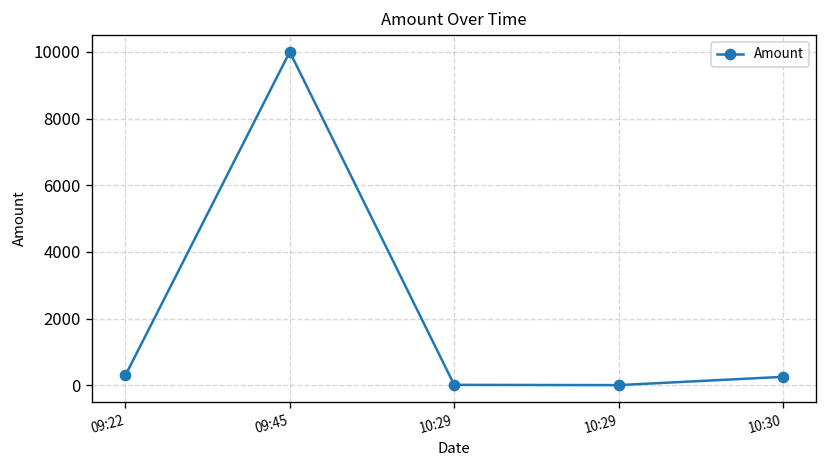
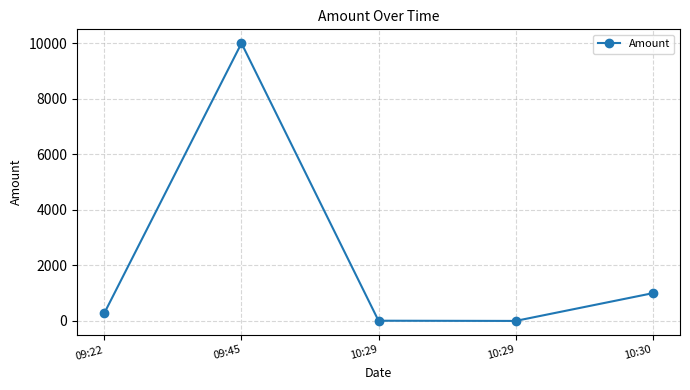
10:30: 300 -> 1000
